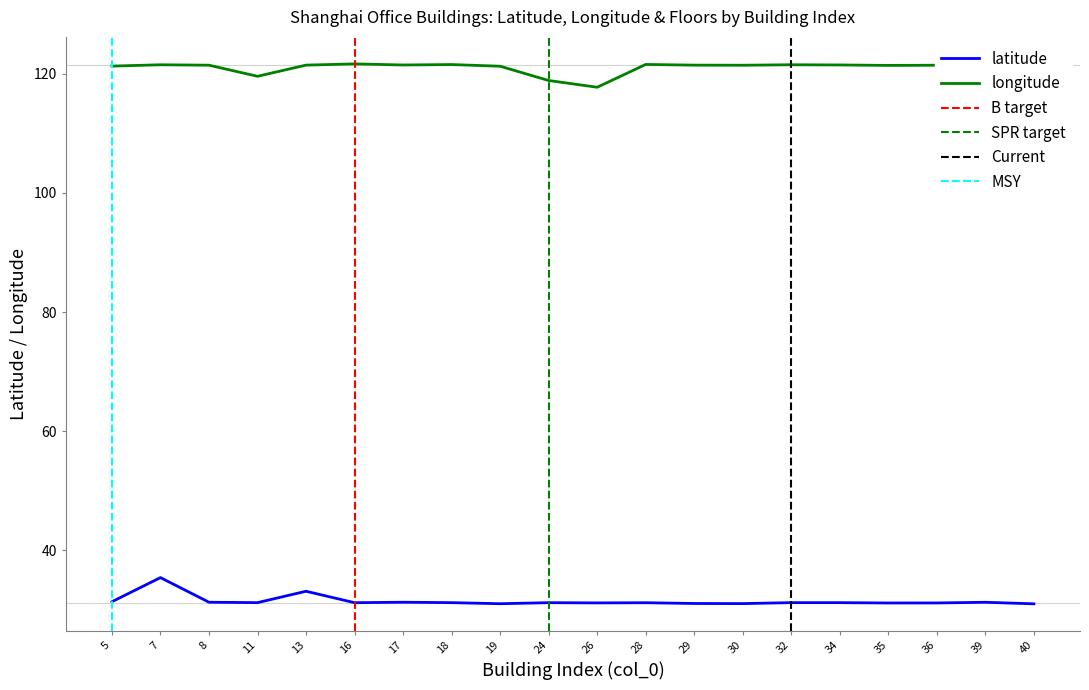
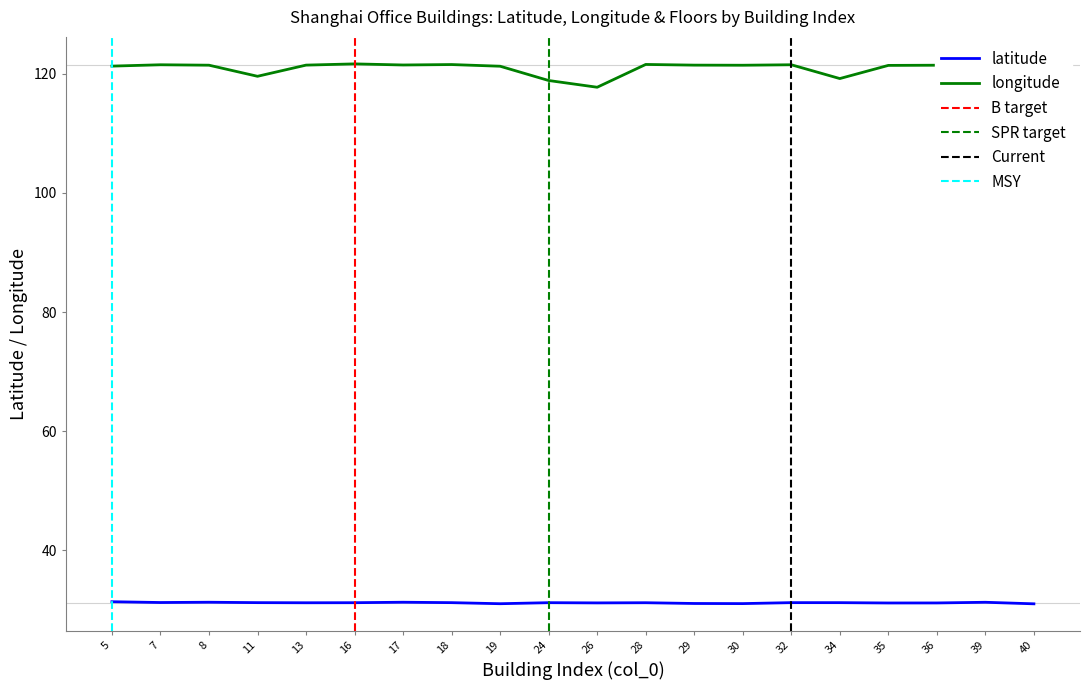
latitude, 7: 35 -> 31
latitude, 13: 33 -> 31
longitude, 34: 121 -> 119
